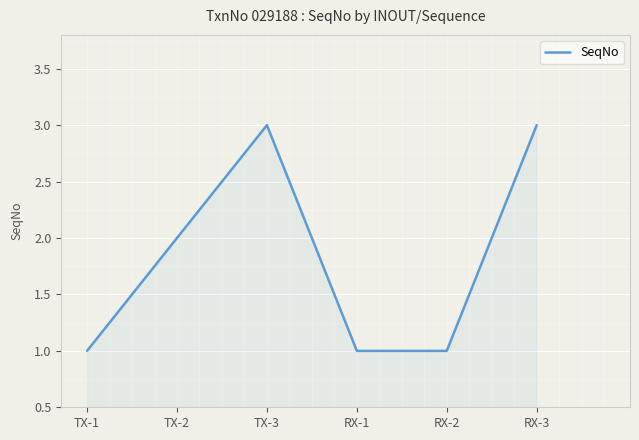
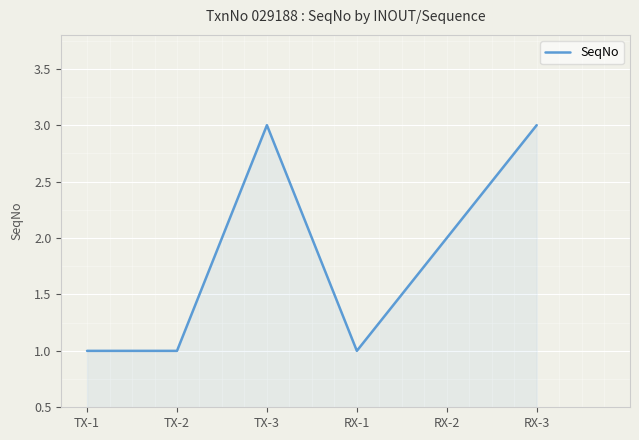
TX-2: 2 -> 1
RX-2: 1 -> 2
